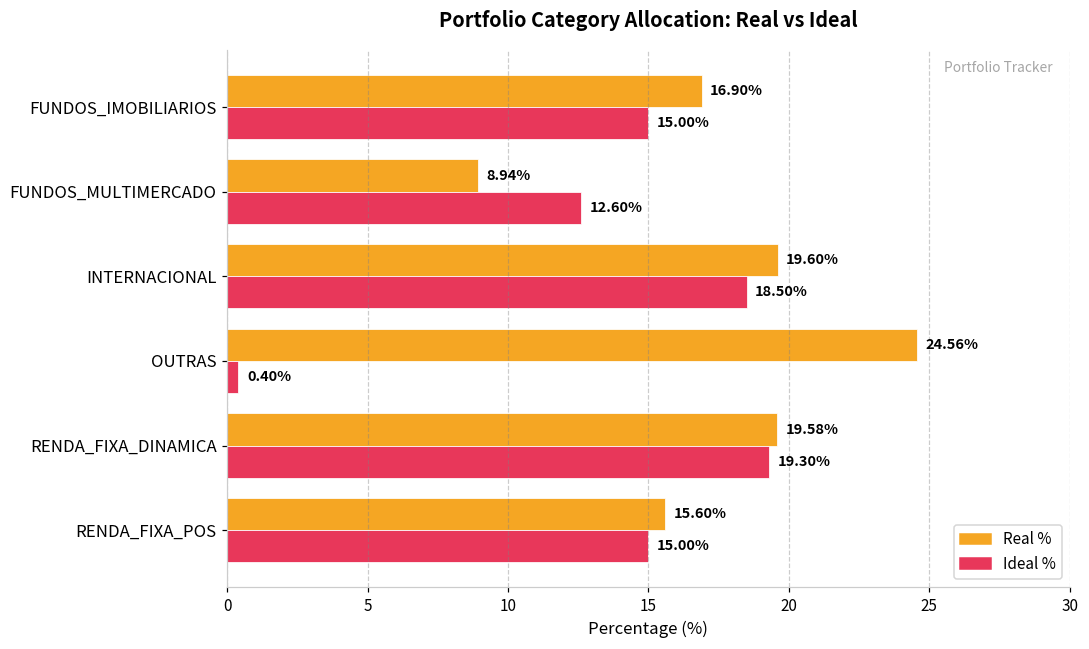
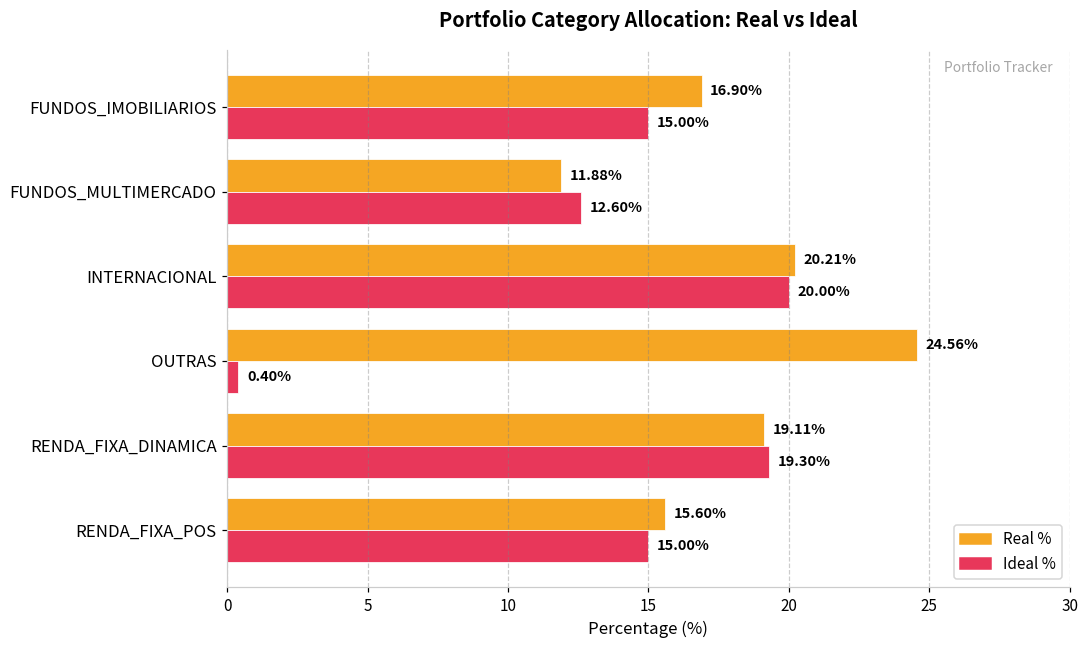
Real %, FUNDOS_MULTIMERCADO: 8.94% -> 11.88%
Real %, INTERNACIONAL: 19.60% -> 20.21%
Ideal %, INTERNACIONAL: 18.50% -> 20.00%
Real %, RENDA_FIXA_DINAMICA: 19.58% -> 19.11%
